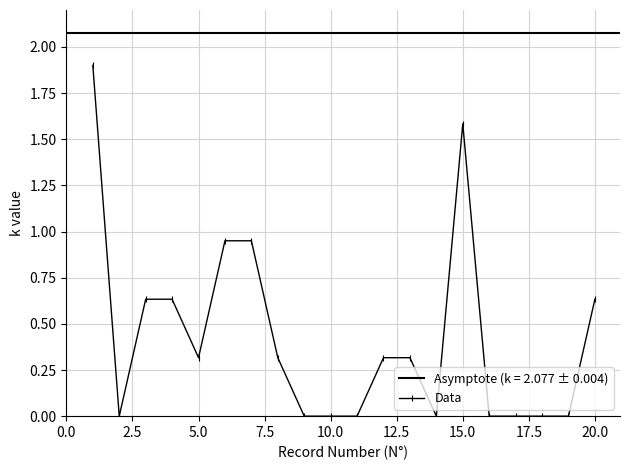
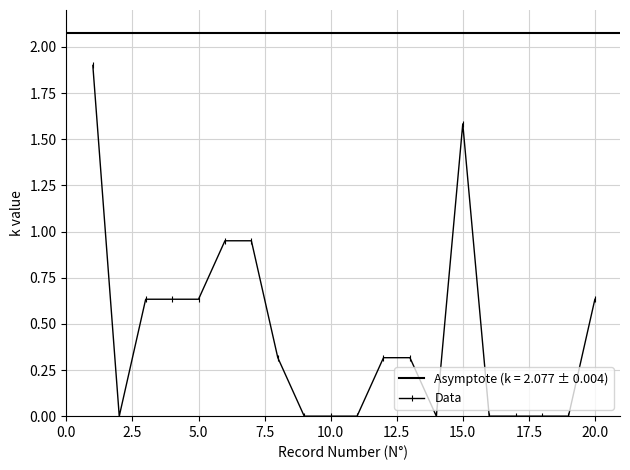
5.0: 0.32 -> 0.63
